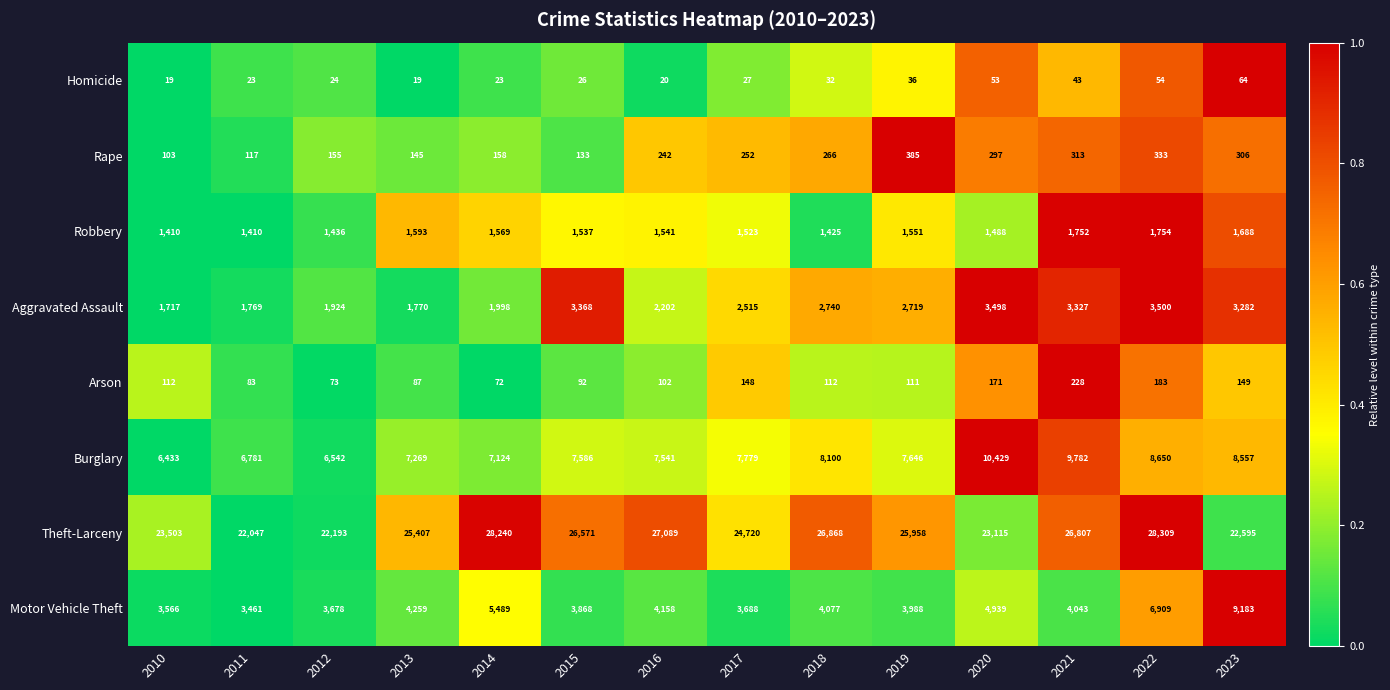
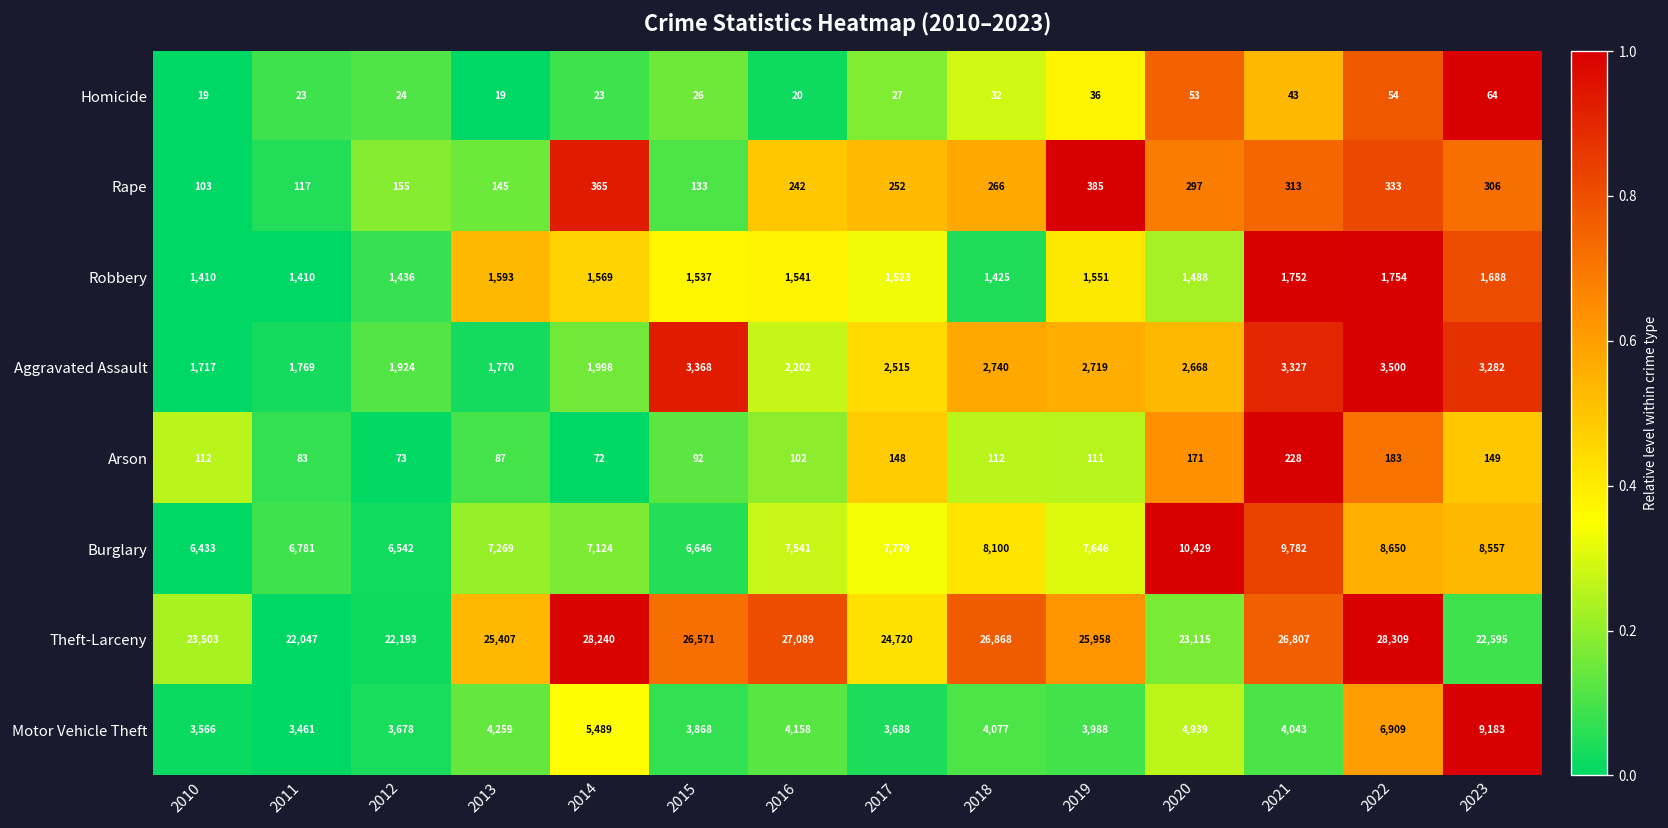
Rape, 2014: 158 -> 365
Aggravated Assault, 2020: 3,498 -> 2,668
Burglary, 2015: 7,586 -> 6,646
